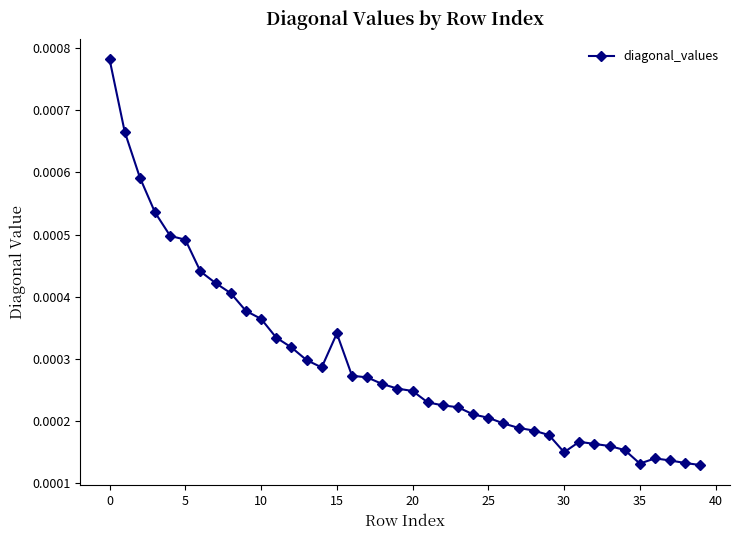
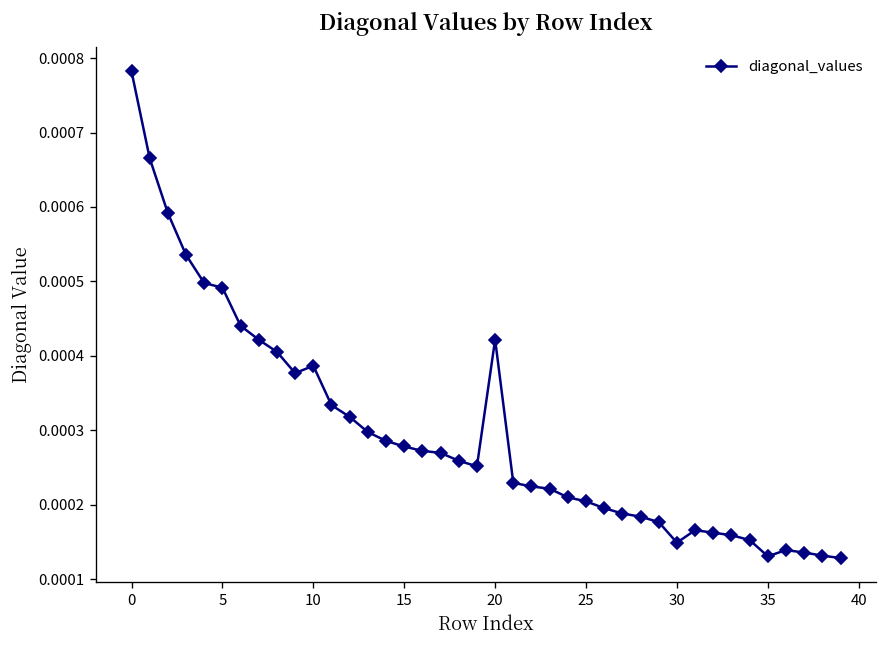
10: 0.00036 -> 0.00039
15: 0.00034 -> 0.00028
20: 0.00025 -> 0.00042
